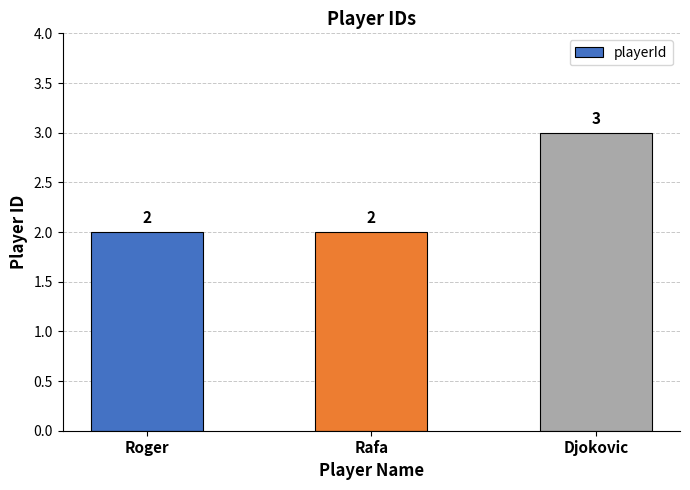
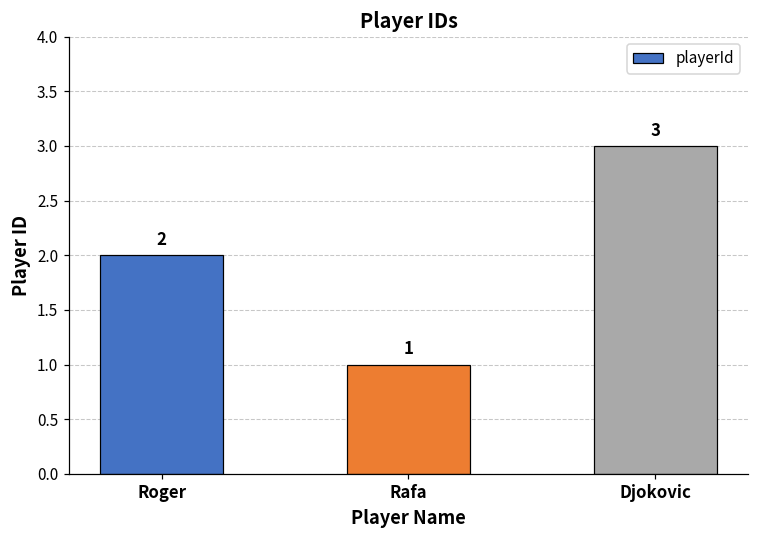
Rafa: 2 -> 1
